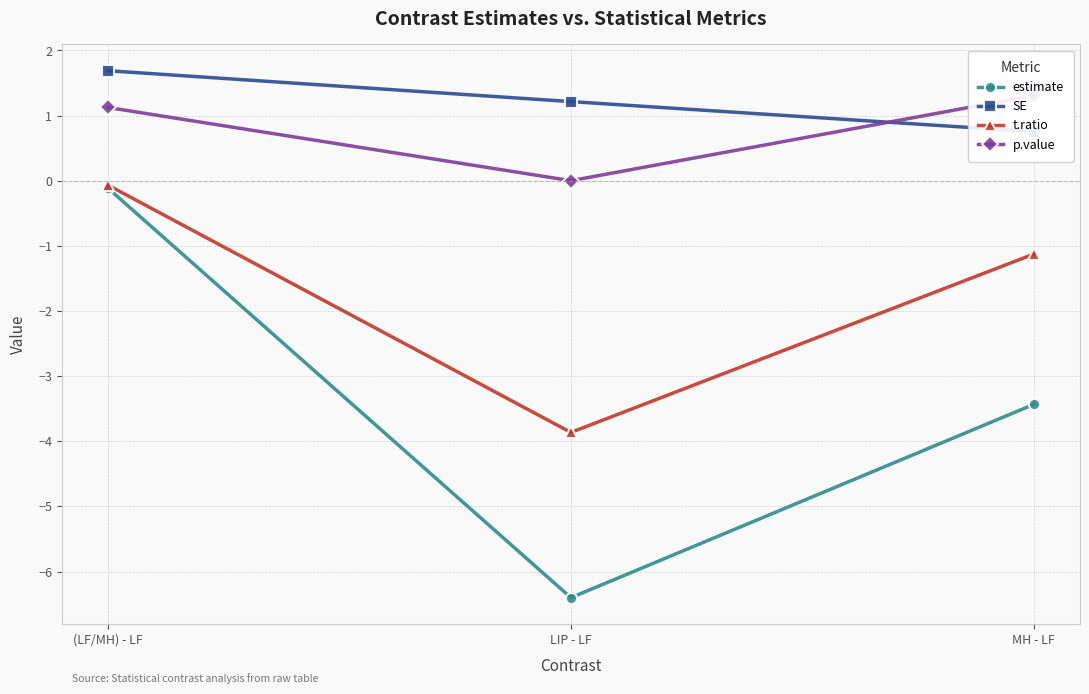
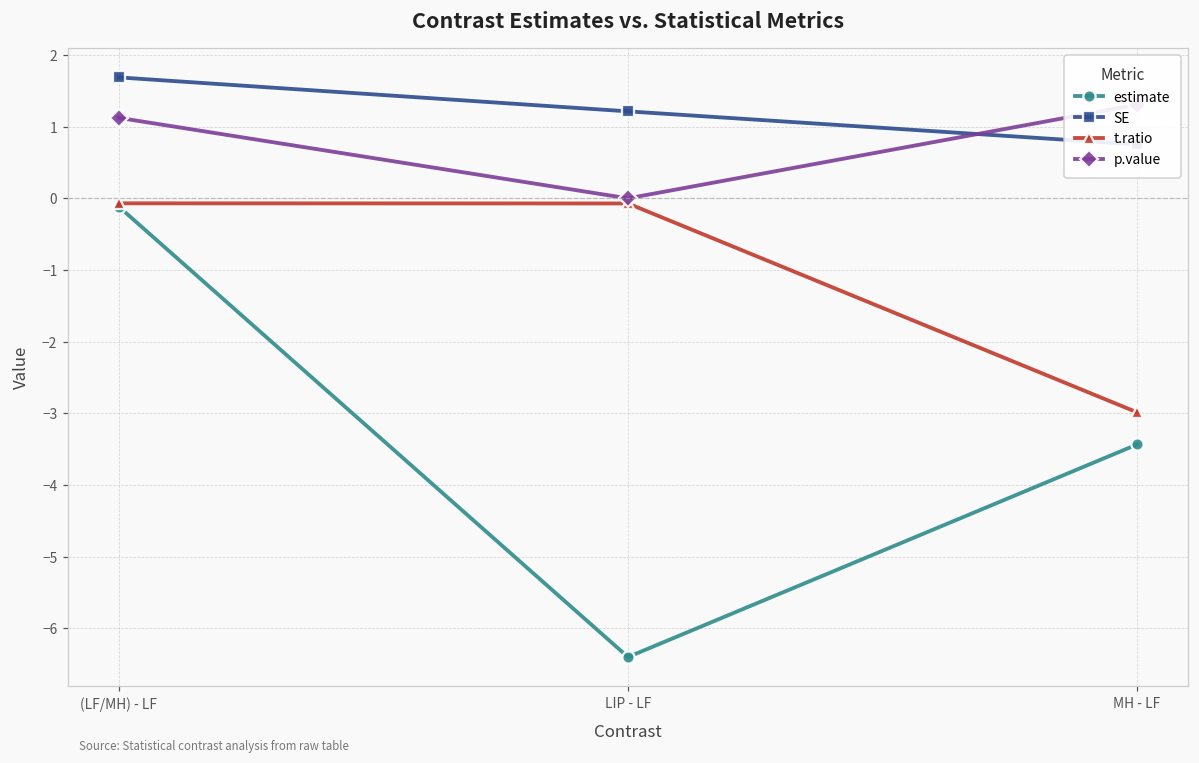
t.ratio, LIP - LF: -3.9 -> -0.1
t.ratio, MH - LF: -1.1 -> -3.0
